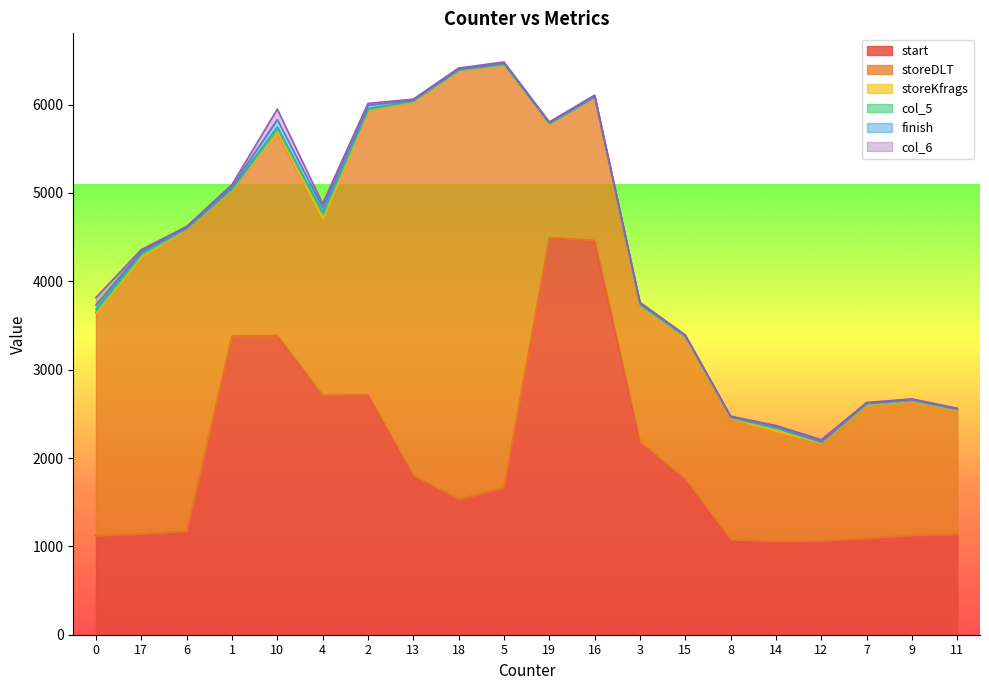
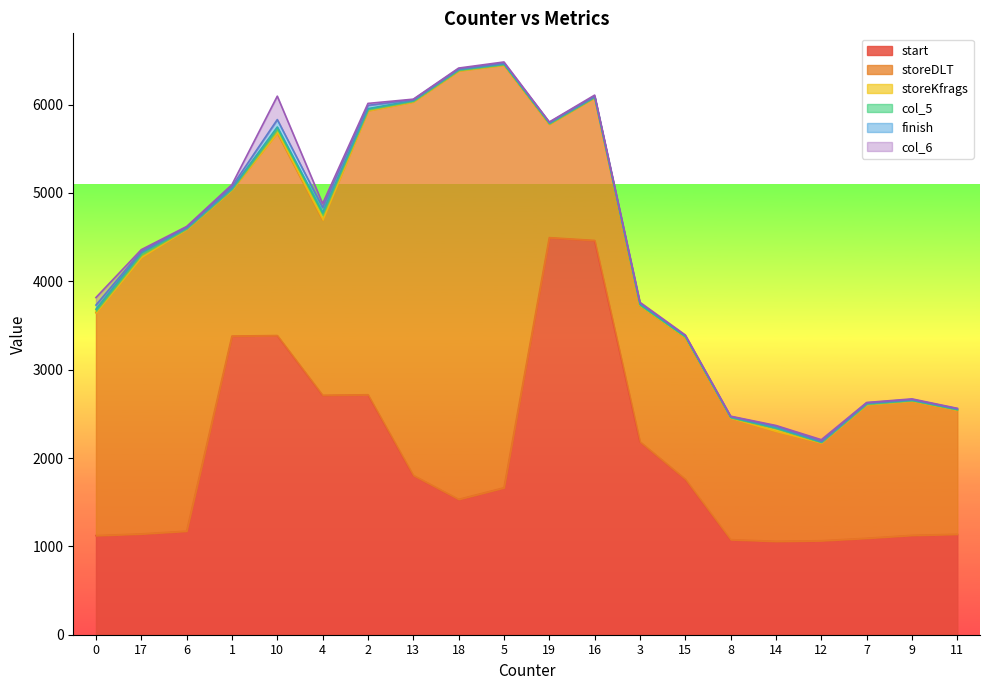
col_6, 10: 100 -> 300
